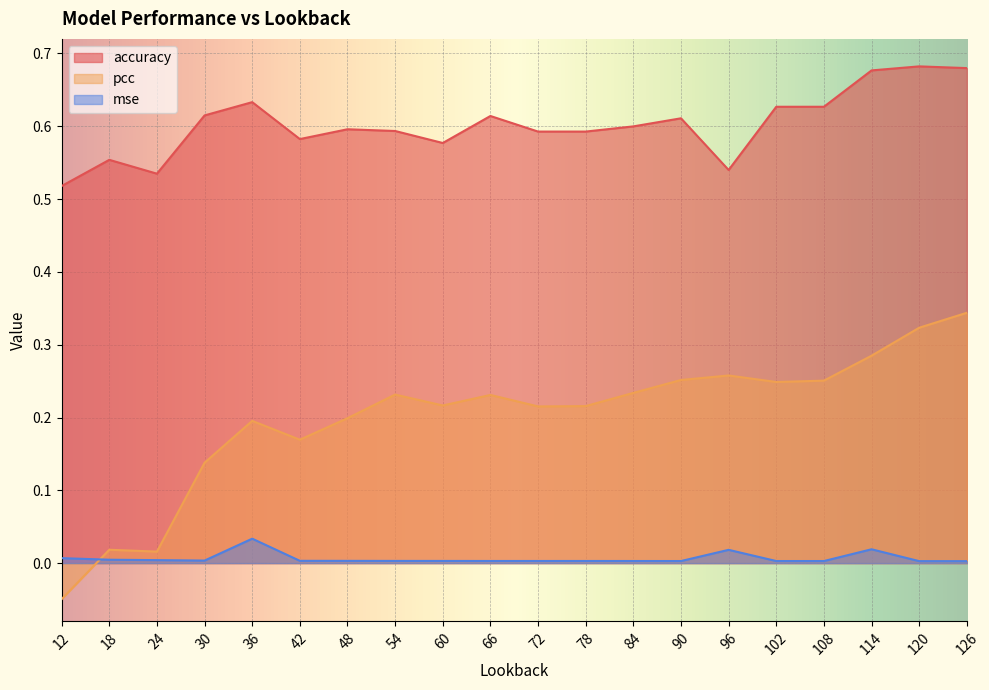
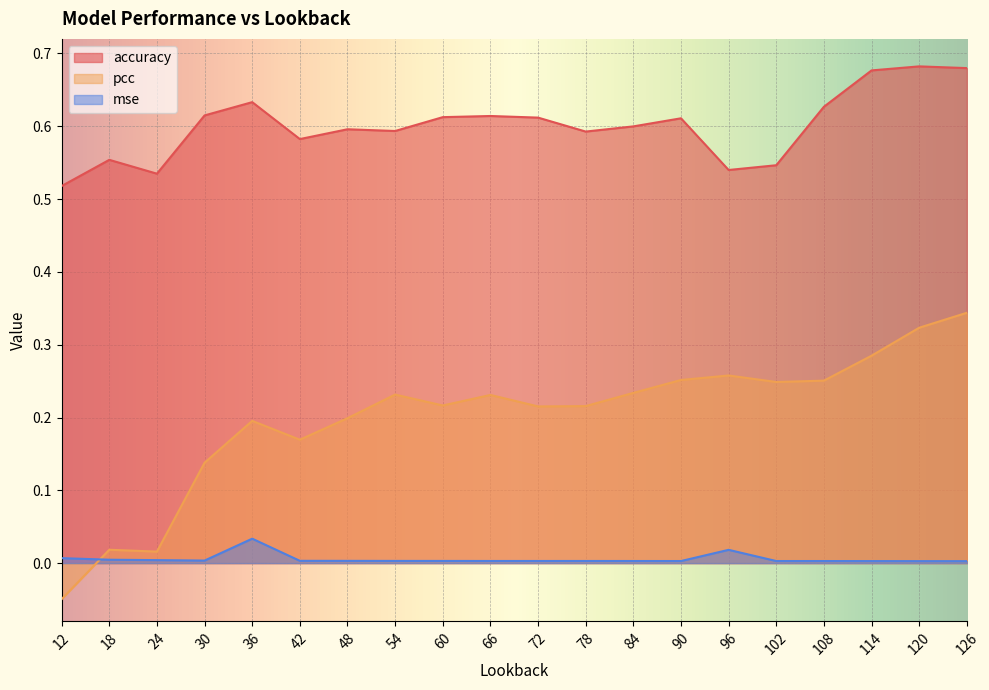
accuracy, 60: 0.58 -> 0.61
accuracy, 72: 0.59 -> 0.61
accuracy, 102: 0.63 -> 0.55
mse, 114: 0.02 -> 0.00
